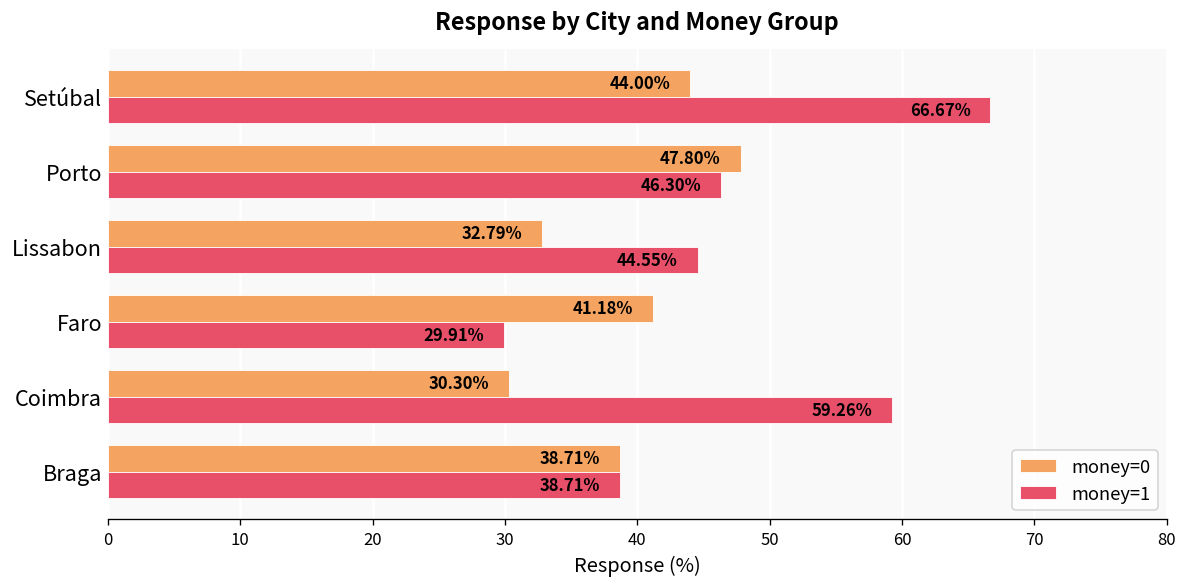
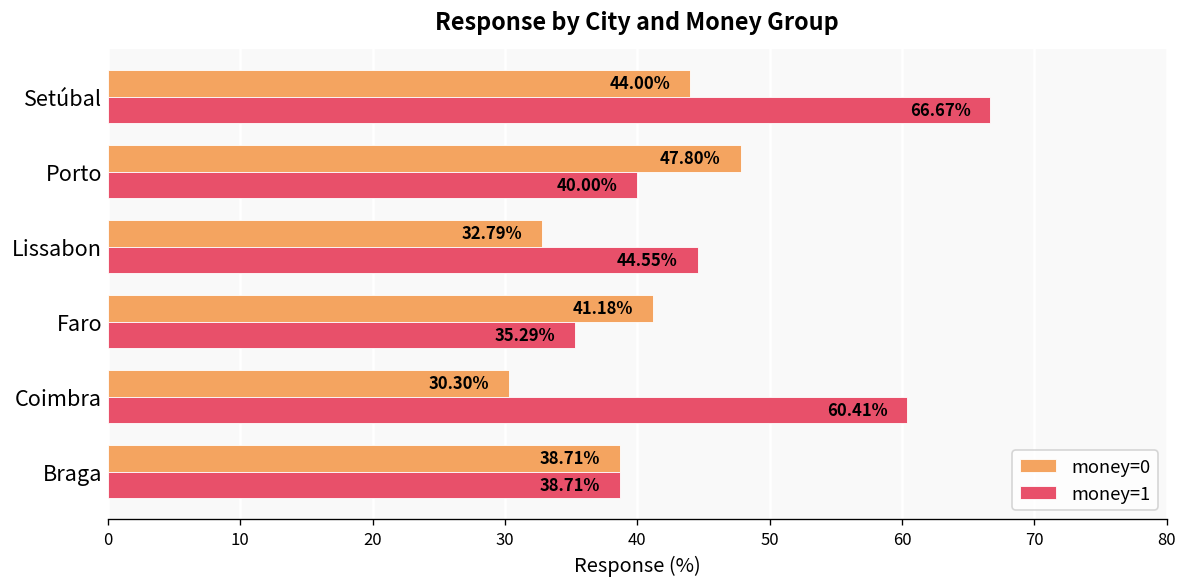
money=1, Porto: 46.30% -> 40.00%
money=1, Faro: 29.91% -> 35.29%
money=1, Coimbra: 59.26% -> 60.41%
